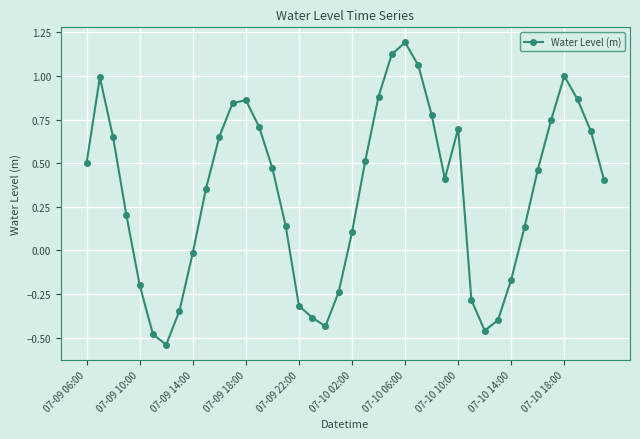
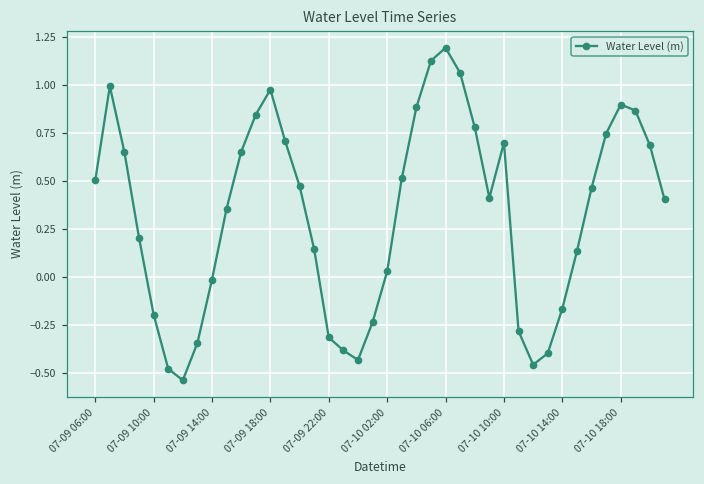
07-09 18:00: 0.86 -> 0.97
07-10 02:00: 0.10 -> 0.03
07-10 18:00: 1.00 -> 0.90
